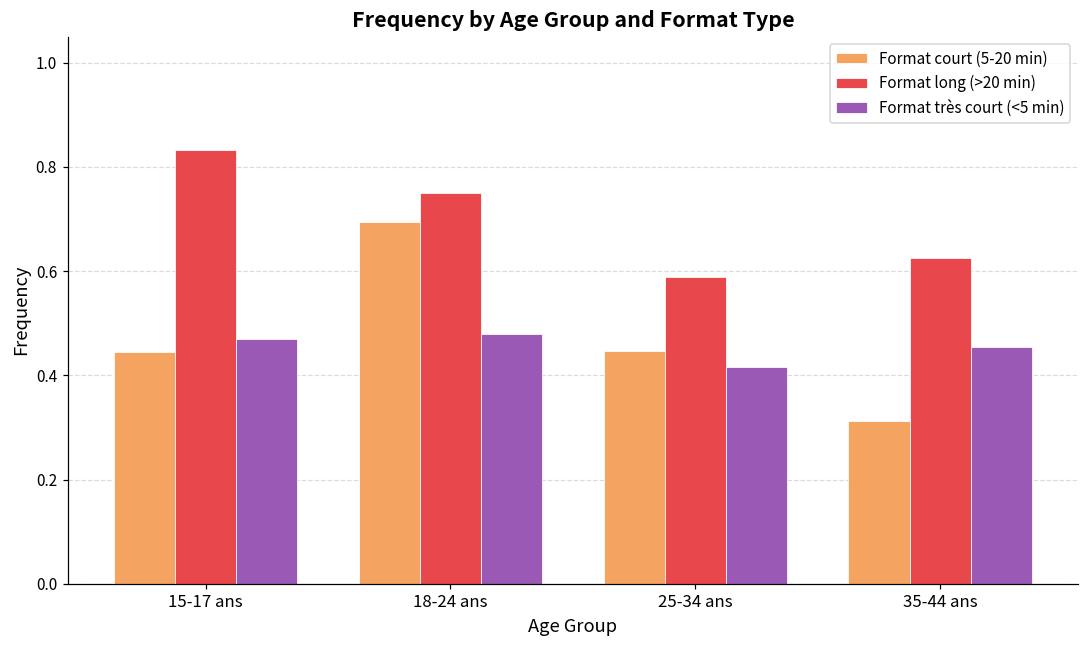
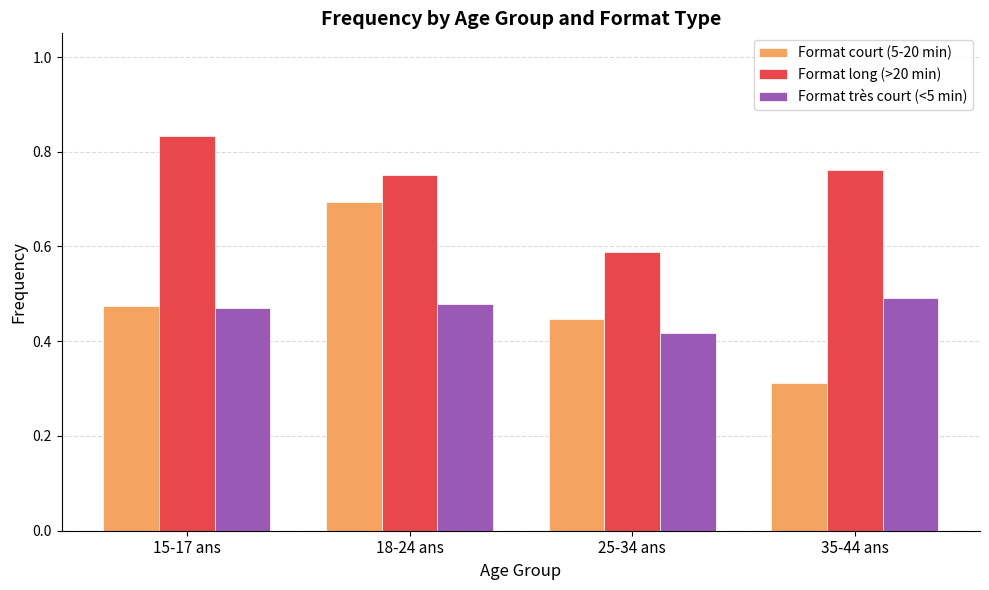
Format court (5-20 min), 15-17 ans: 0.44 -> 0.47
Format long (>20 min), 35-44 ans: 0.63 -> 0.76
Format très court (<5 min), 35-44 ans: 0.45 -> 0.49
